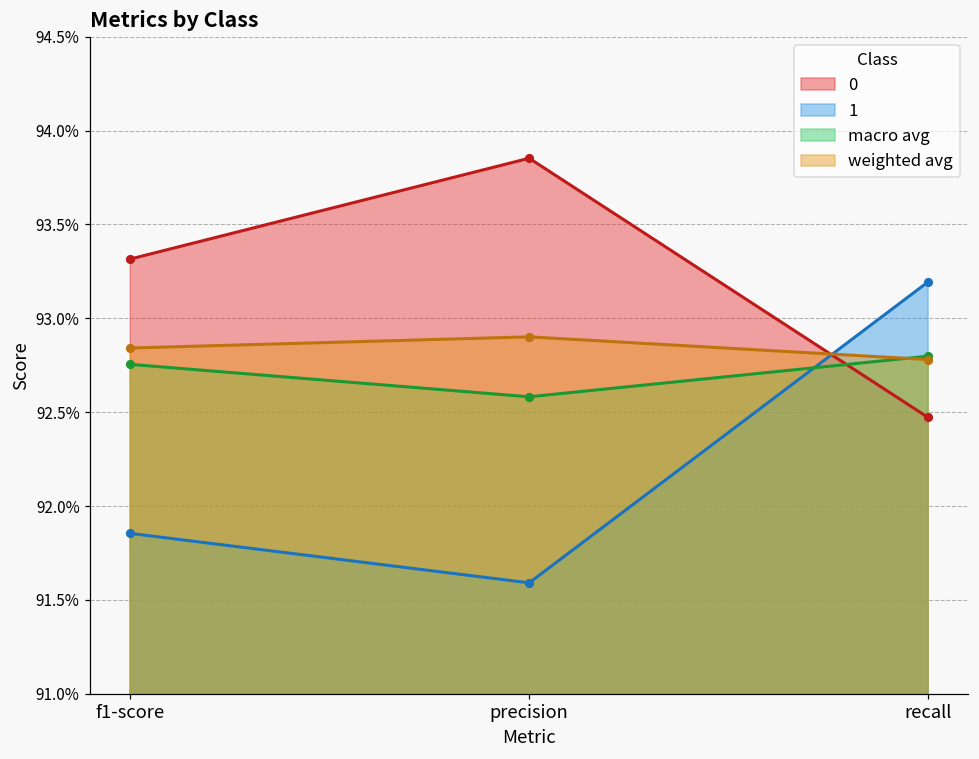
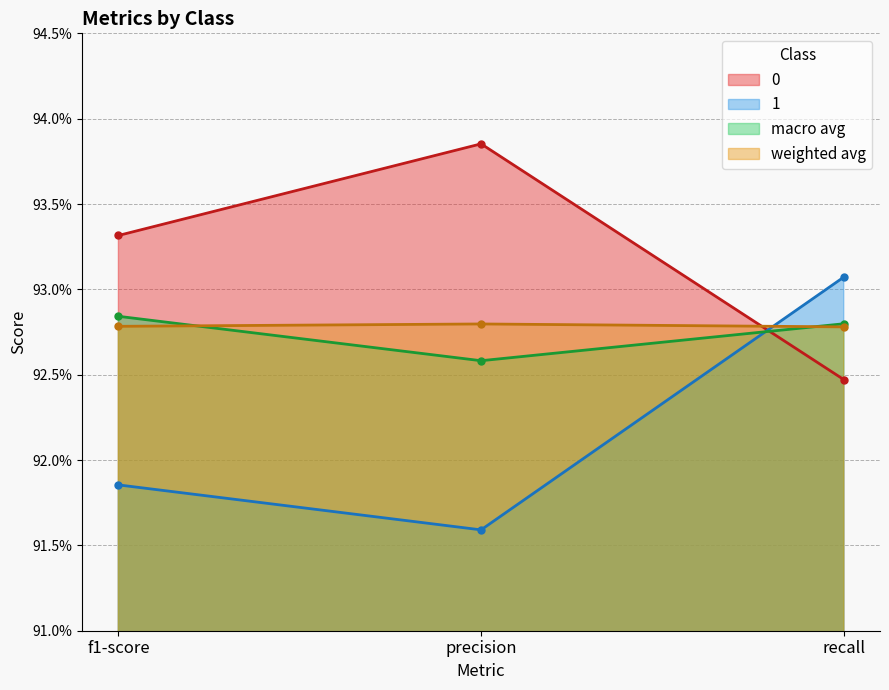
macro avg, f1-score: 92.75% -> 92.84%
weighted avg, f1-score: 92.84% -> 92.78%
weighted avg, precision: 92.90% -> 92.80%
1, recall: 93.19% -> 93.07%
